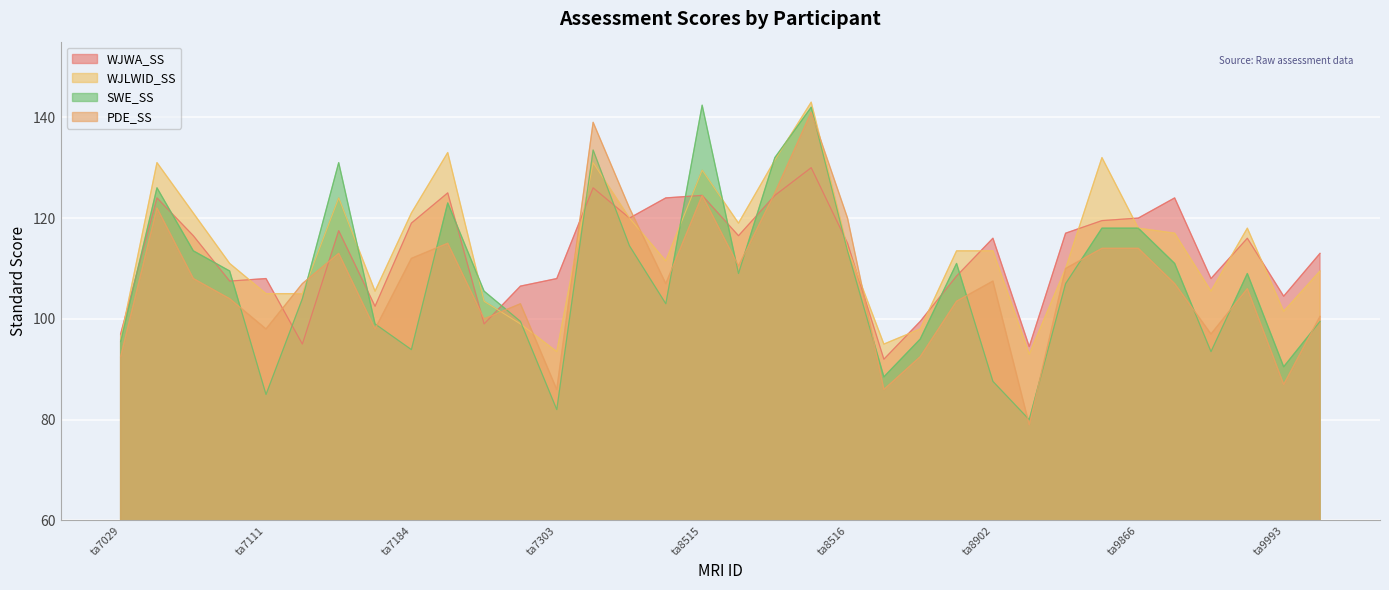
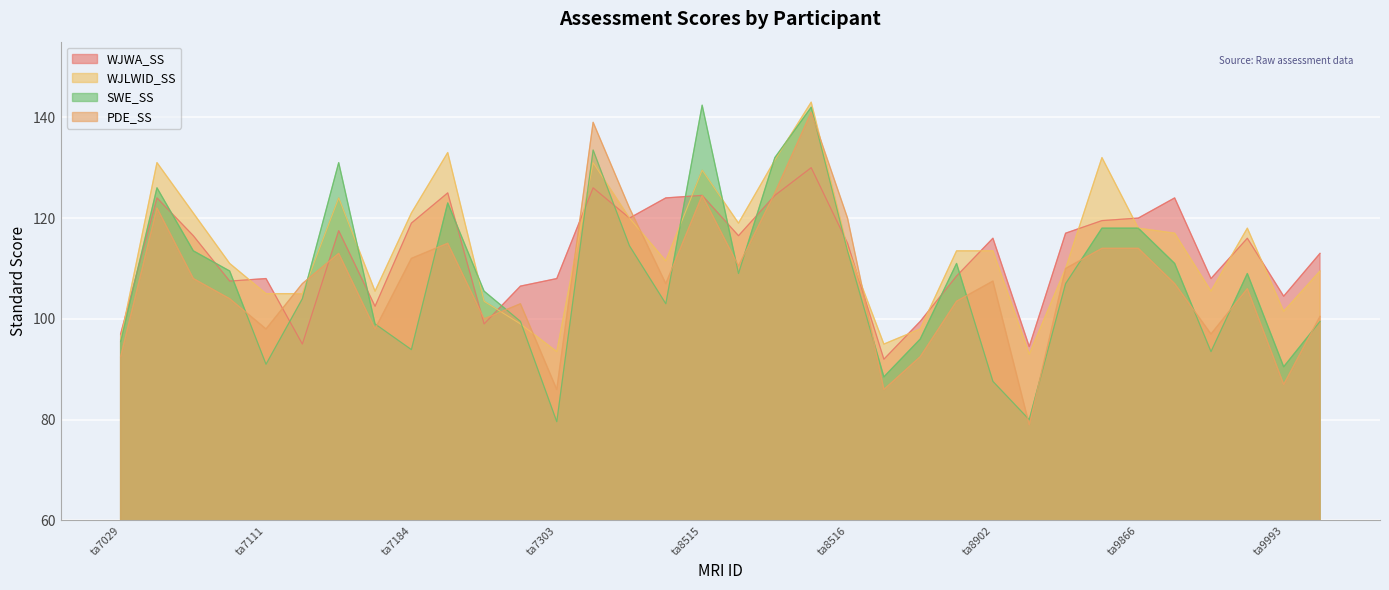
SWE_SS, ta7111: 85 -> 91
SWE_SS, ta7303: 82 -> 80
